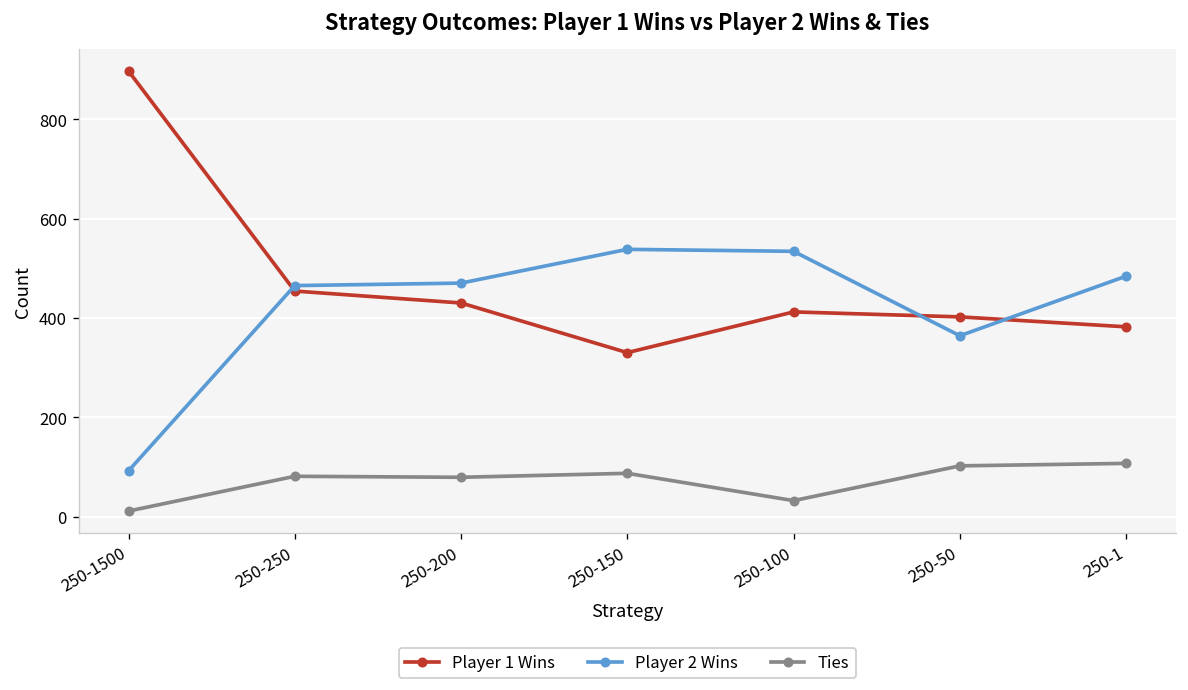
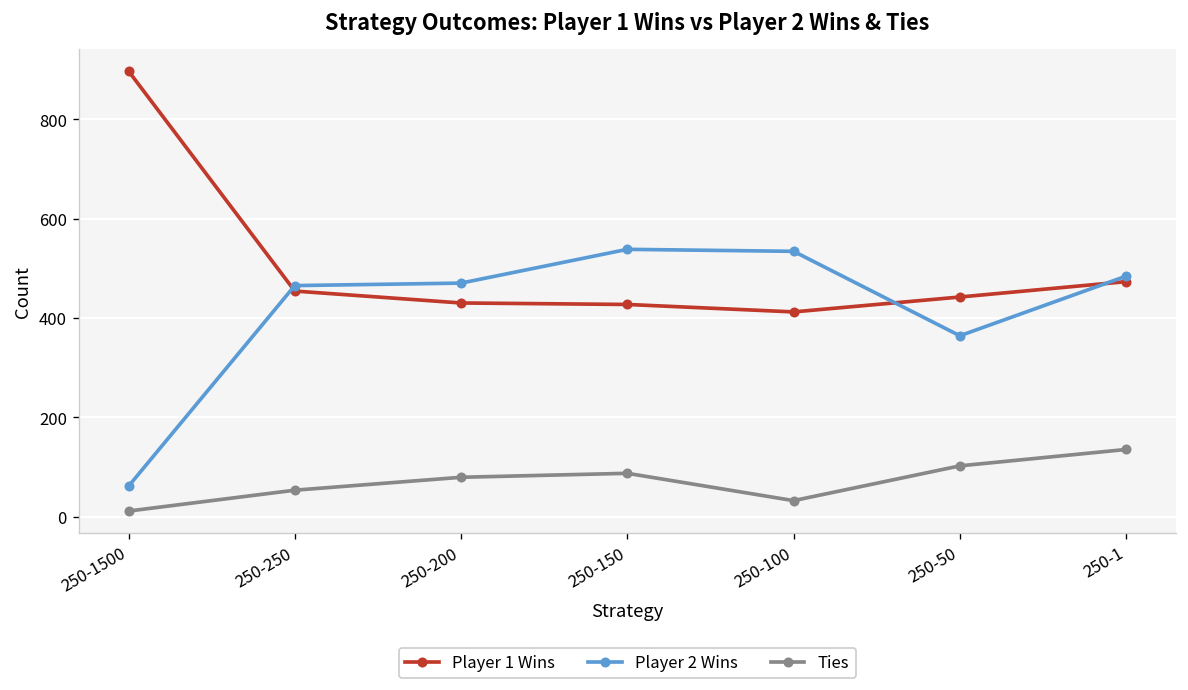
Player 2 Wins, 250-1500: 90 -> 60
Ties, 250-250: 80 -> 50
Player 1 Wins, 250-150: 330 -> 430
Player 1 Wins, 250-50: 400 -> 440
Player 1 Wins, 250-1: 380 -> 470
Ties, 250-1: 110 -> 140
